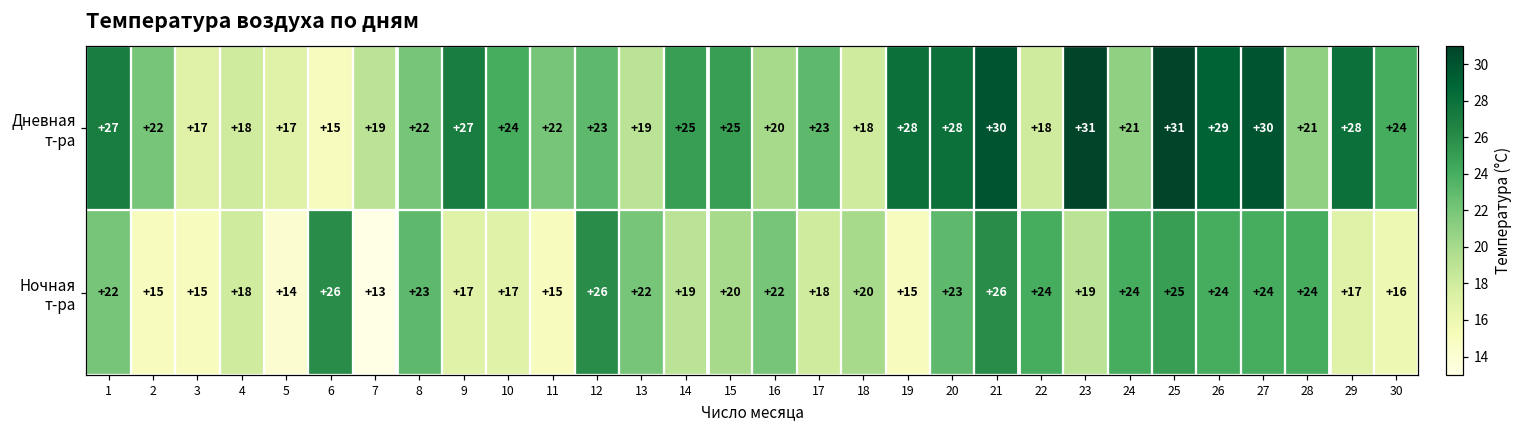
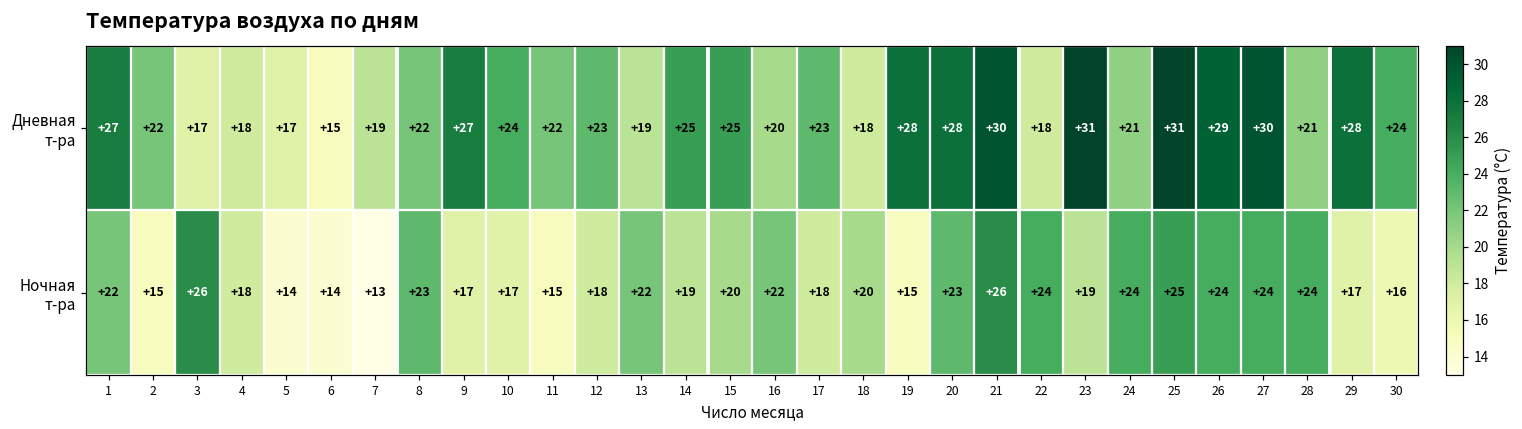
Ночная т-ра, 3: +15 -> +26
Ночная т-ра, 6: +26 -> +14
Ночная т-ра, 12: +26 -> +18
